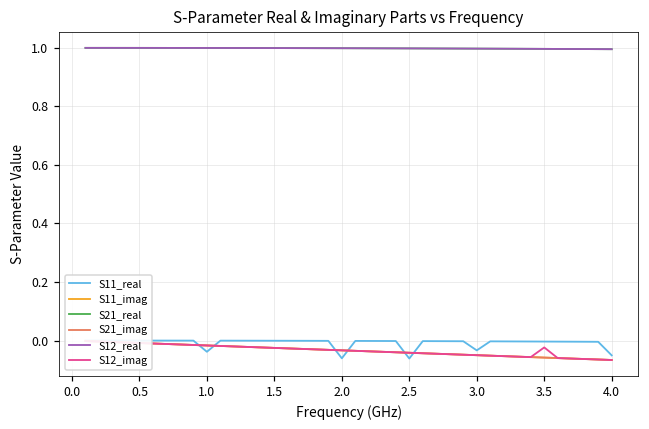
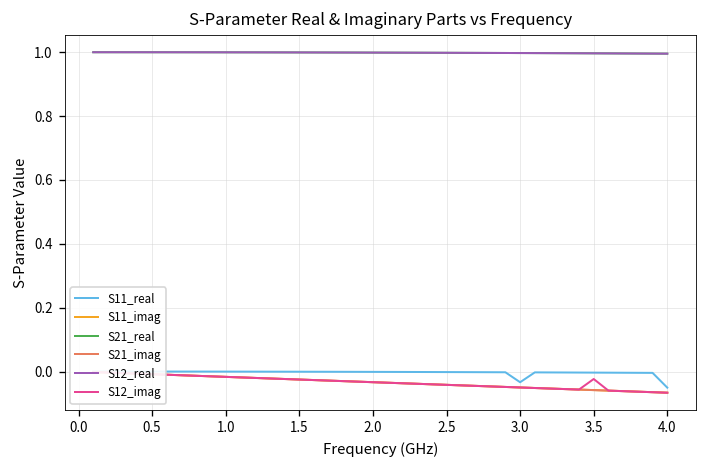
S11_real, 1.0: -0.04 -> 0.00
S11_real, 2.0: -0.06 -> 0.00
S11_real, 2.5: -0.06 -> 0.00
